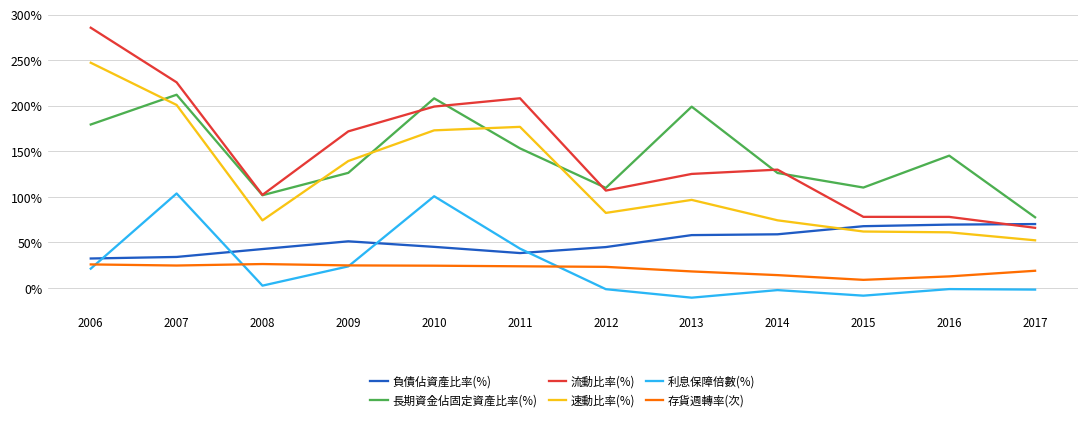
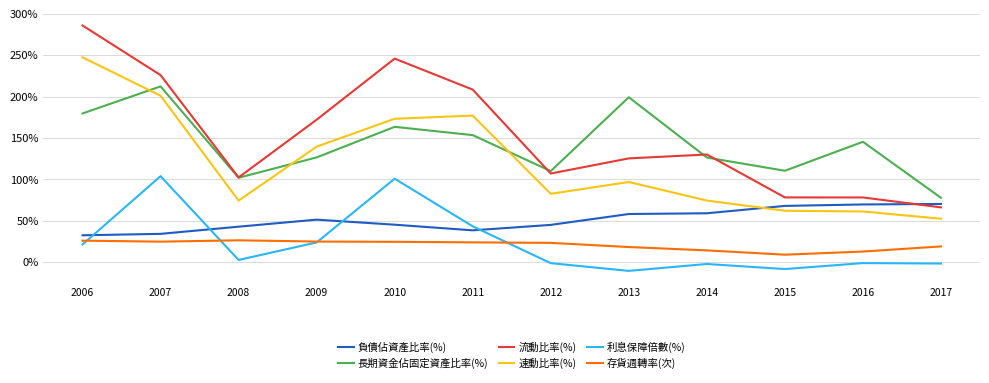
長期資金佔固定資產比率(%), 2010: 210% -> 160%
流動比率(%), 2010: 200% -> 250%
